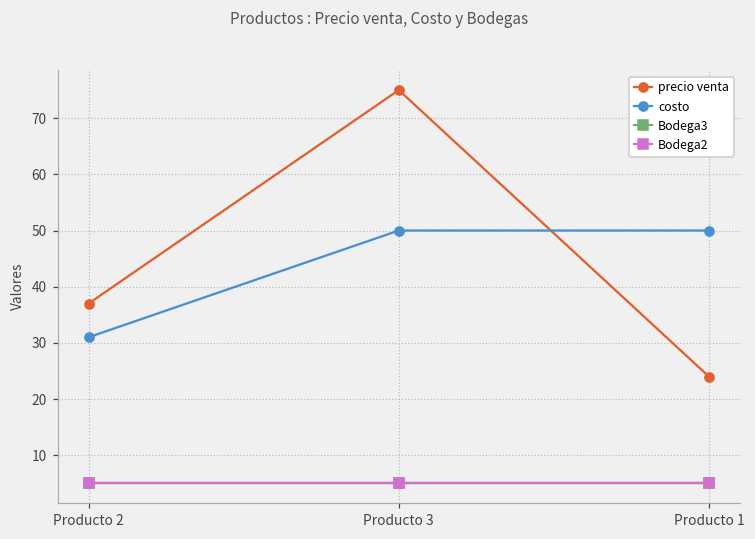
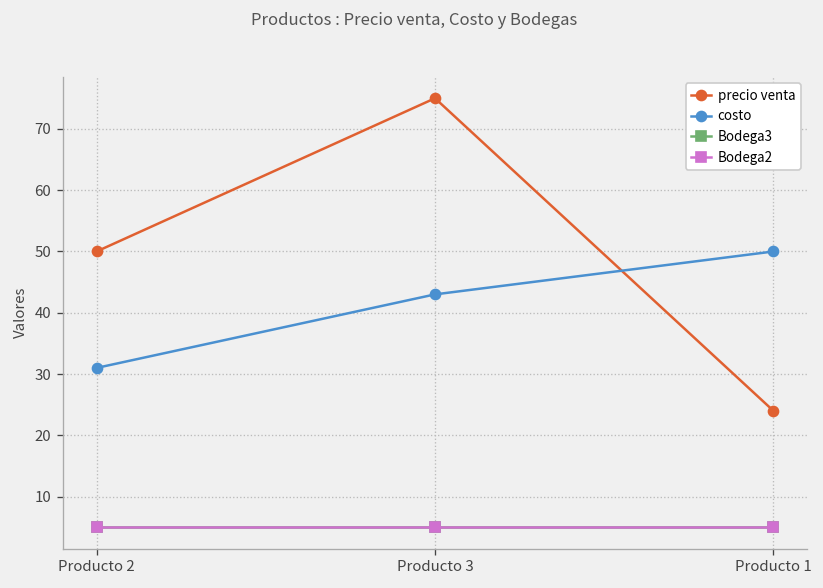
precio venta, Producto 2: 37 -> 50
costo, Producto 3: 50 -> 43
